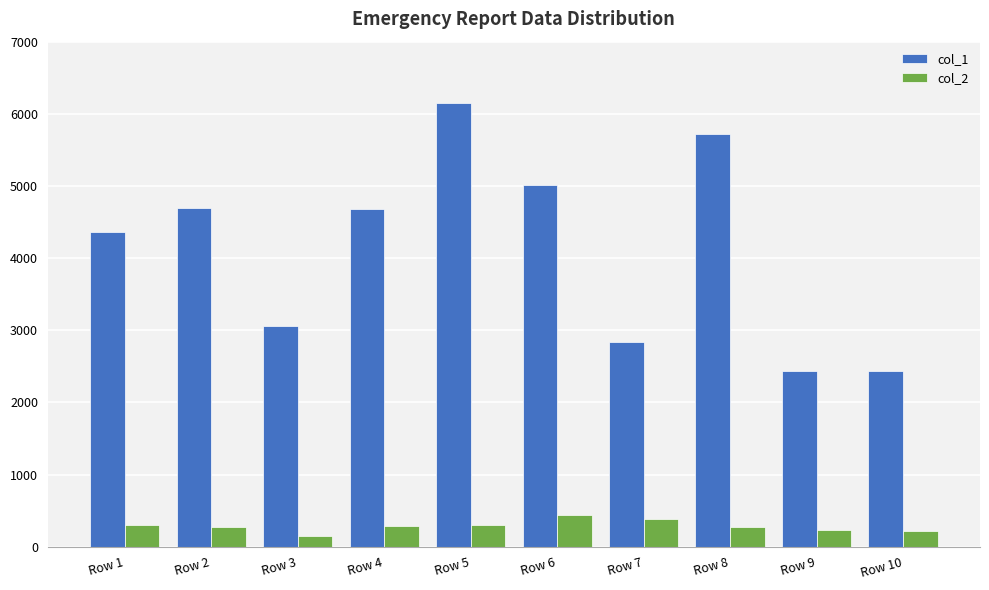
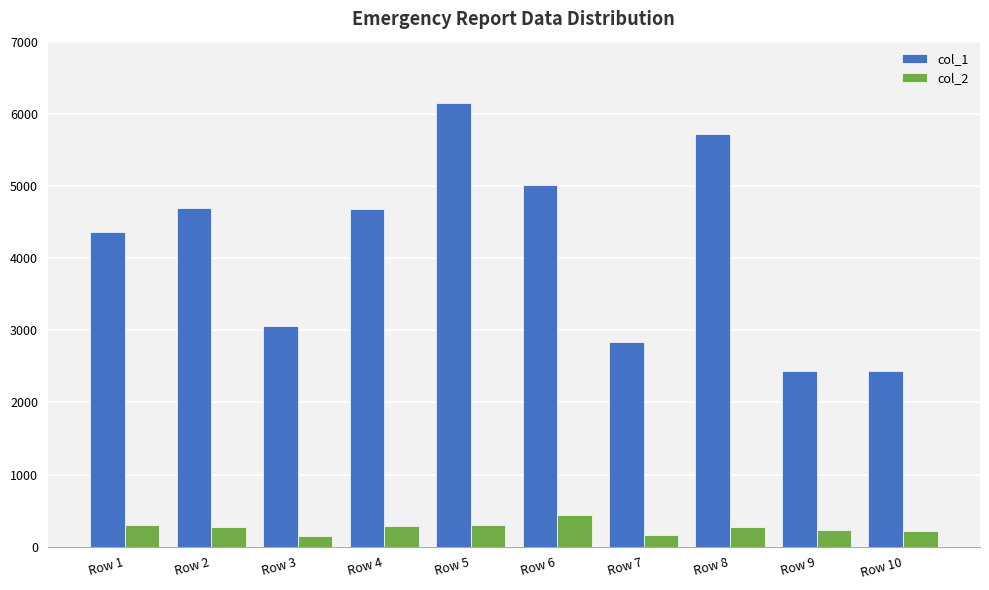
col_2, Row 7: 400 -> 200
